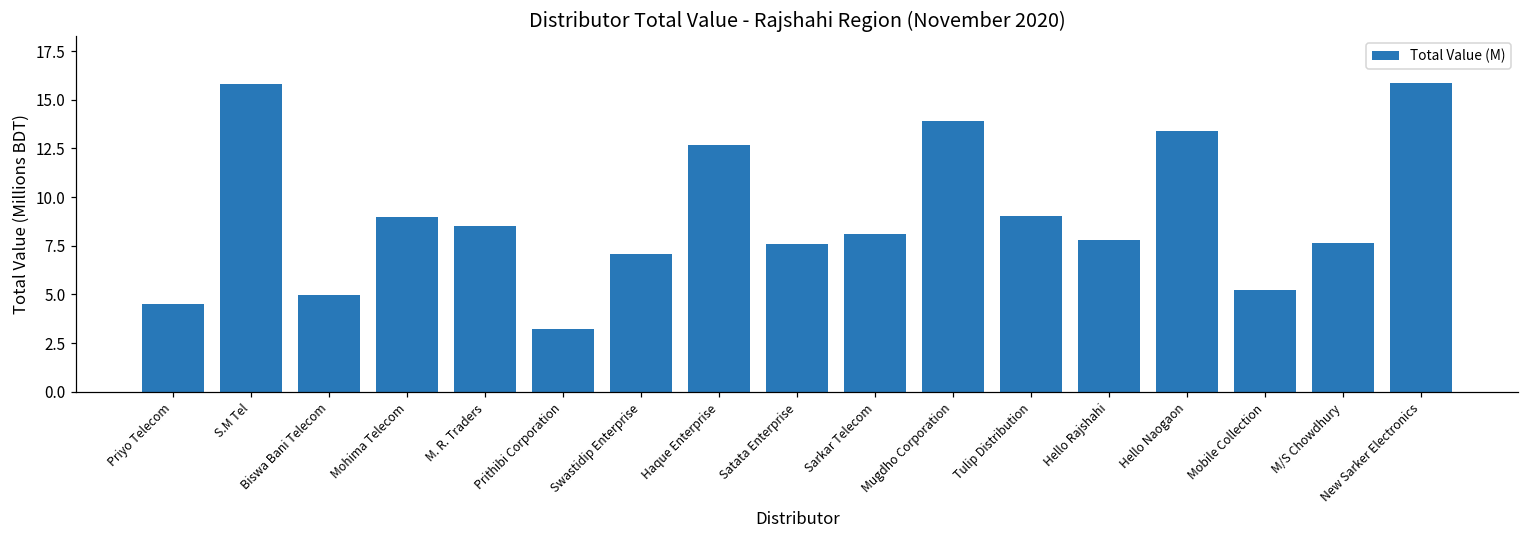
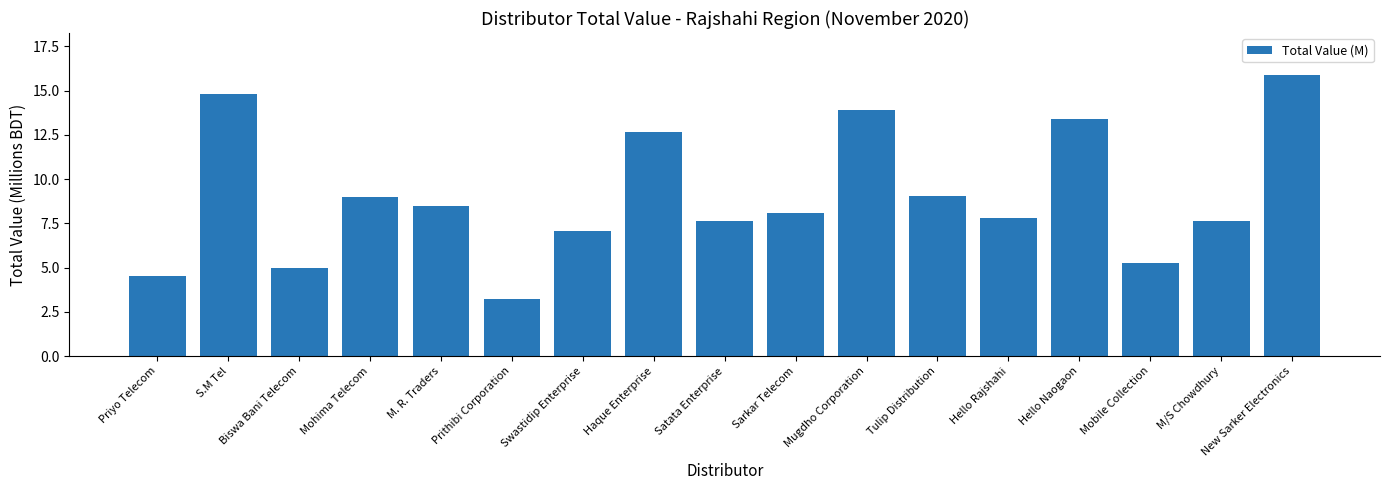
S.M Tel: 15.8 -> 14.8
